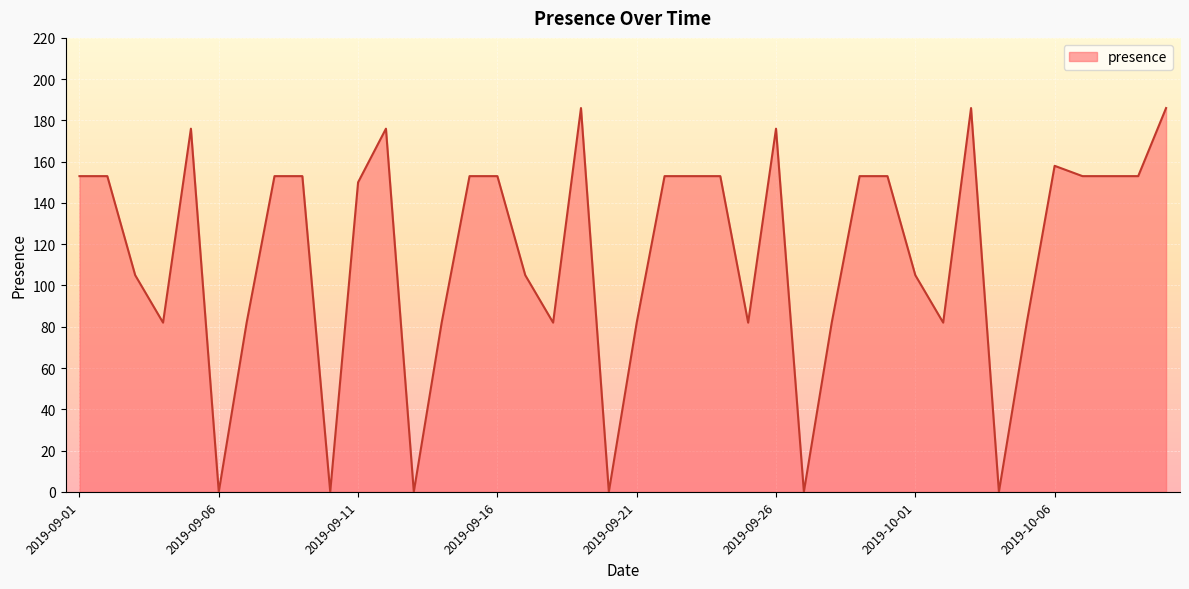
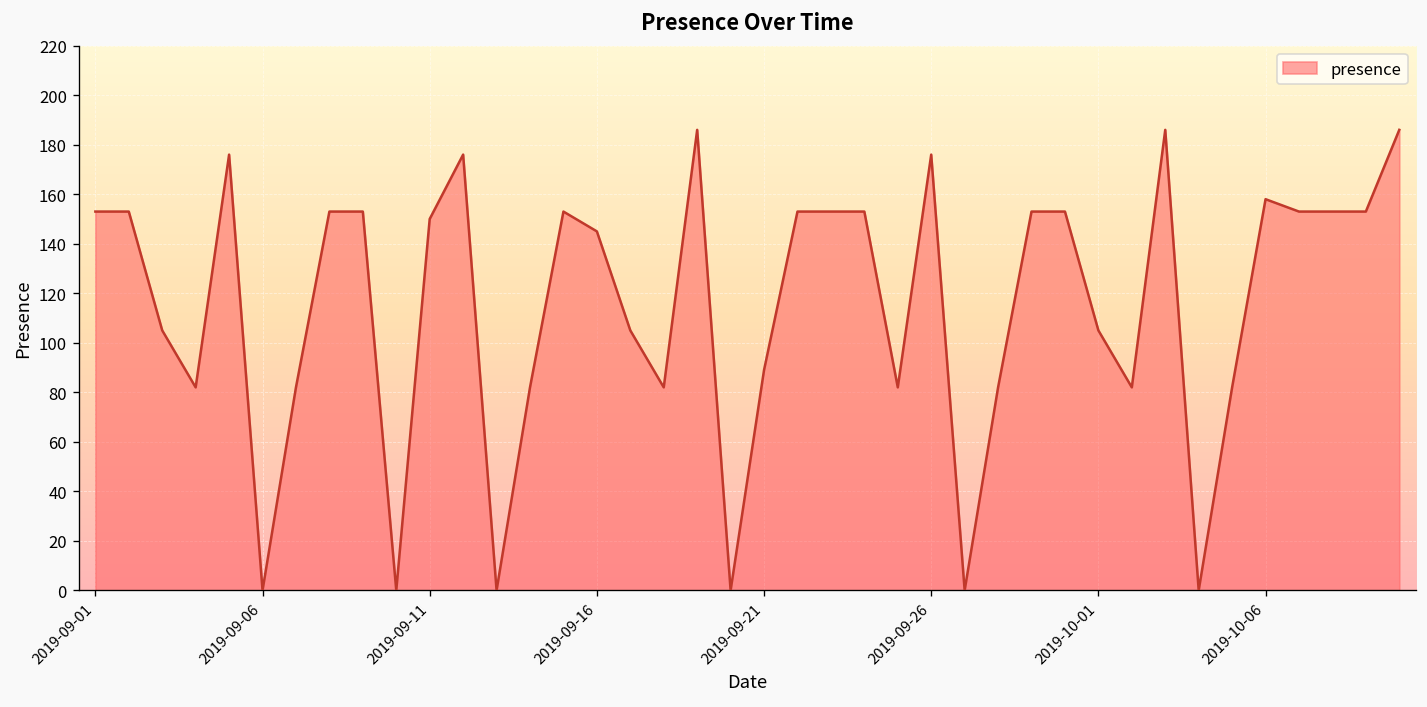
2019-09-16: 153 -> 145
2019-09-21: 82 -> 89
